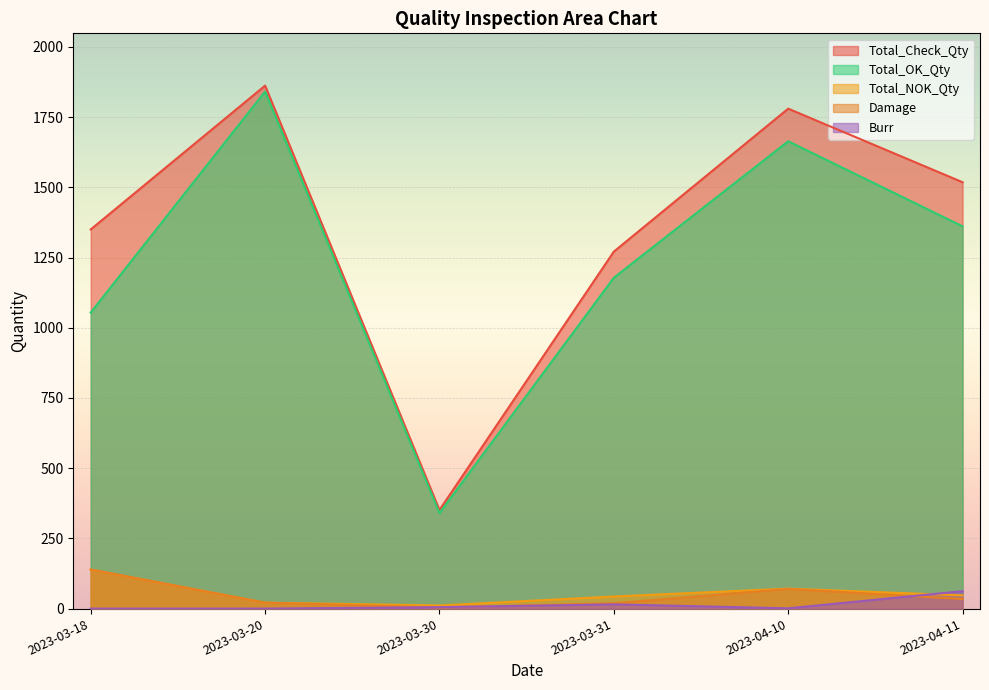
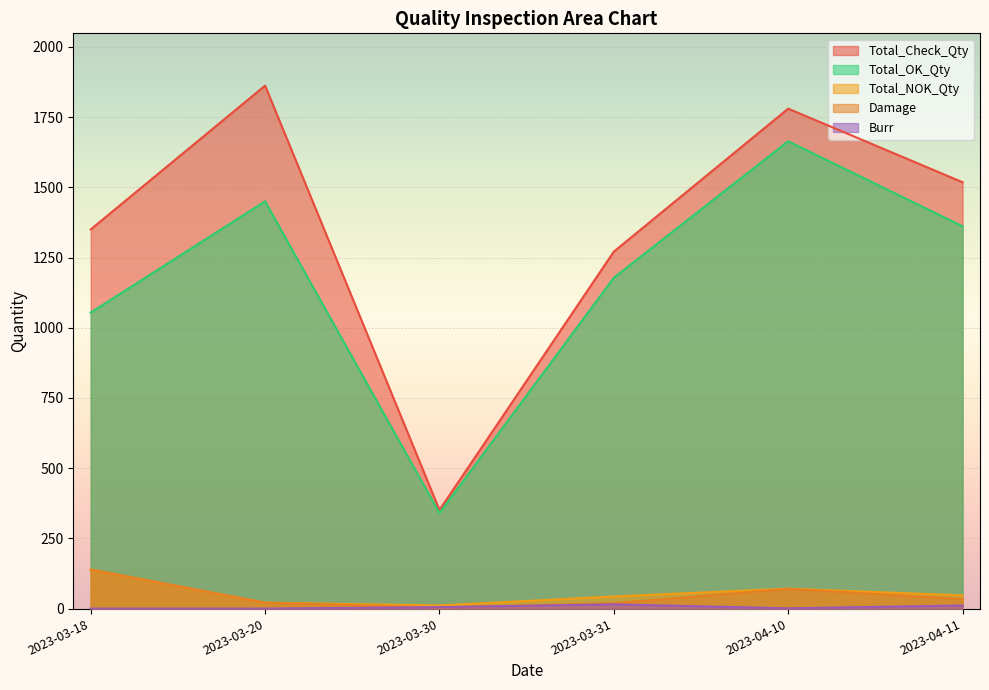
Total_OK_Qty, 2023-03-20: 1840 -> 1450
Burr, 2023-04-11: 60 -> 10
